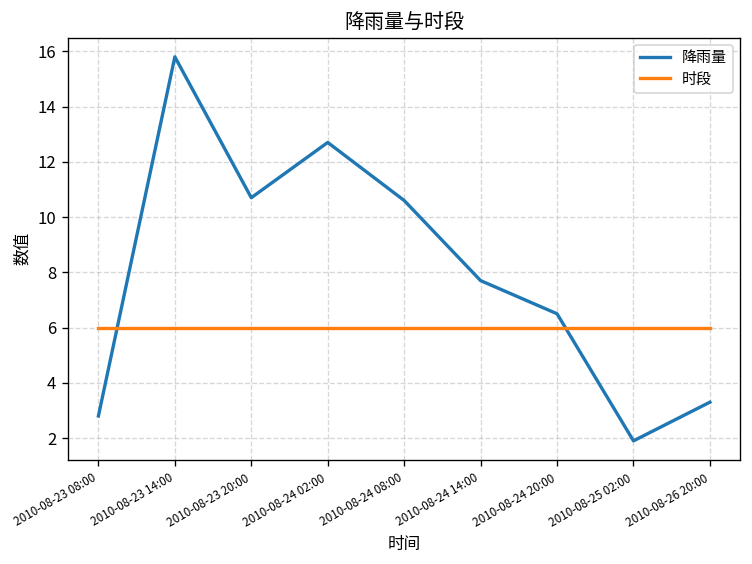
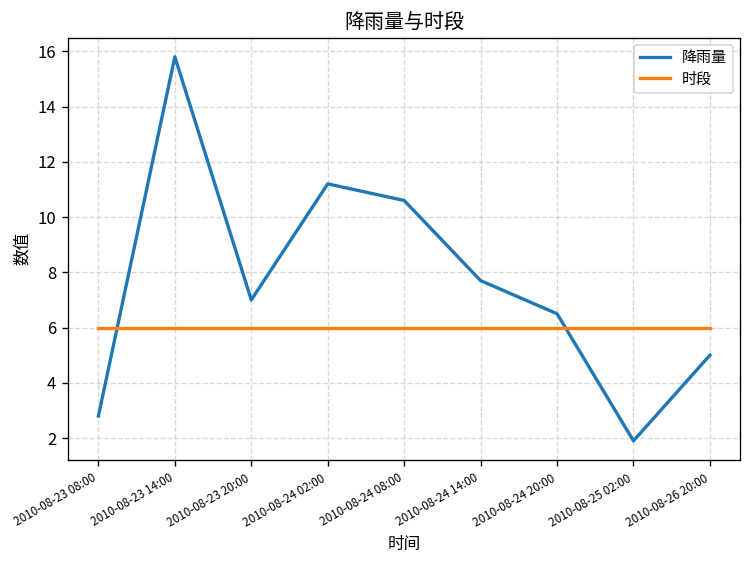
降雨量, 2010-08-23 20:00: 10.7 -> 7.0
降雨量, 2010-08-24 02:00: 12.7 -> 11.2
降雨量, 2010-08-26 20:00: 3.3 -> 5.0
